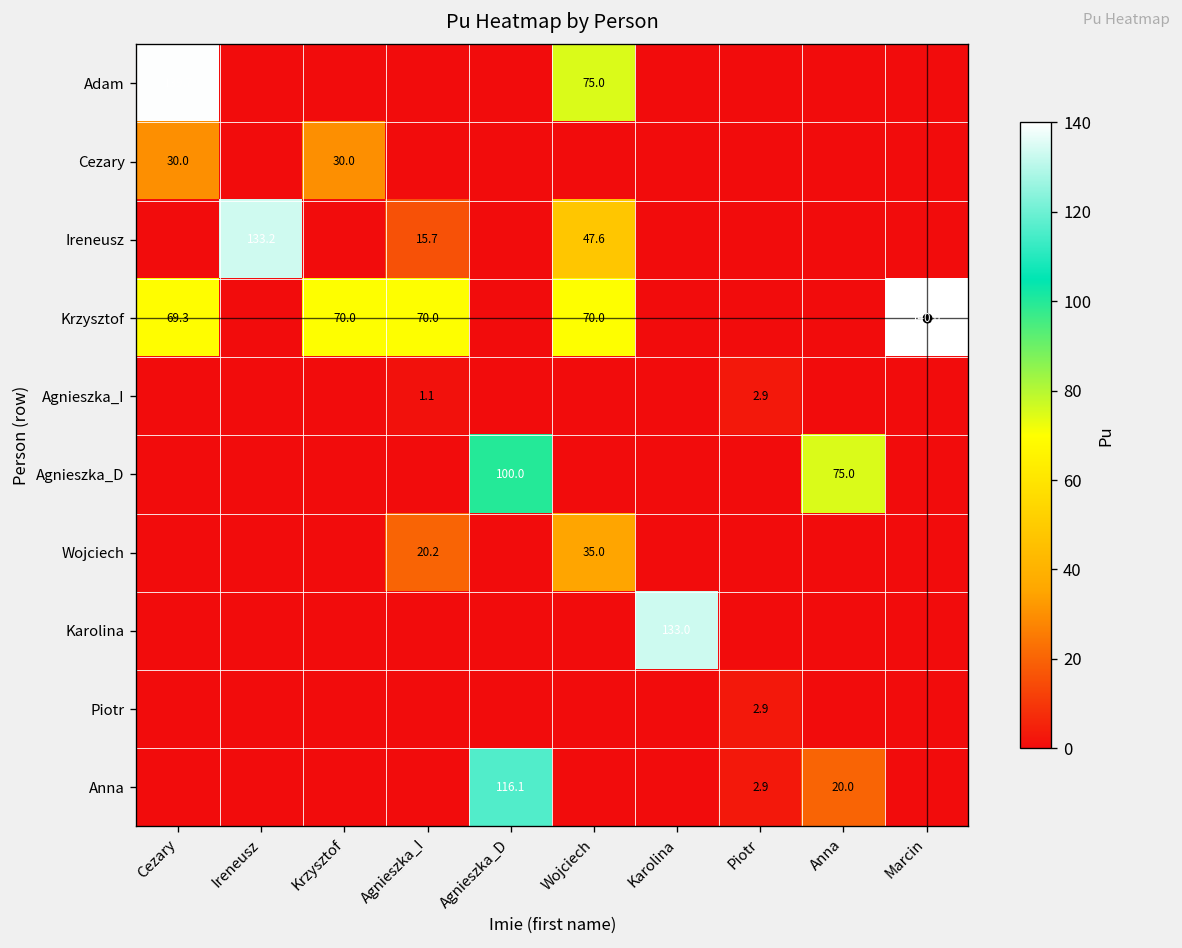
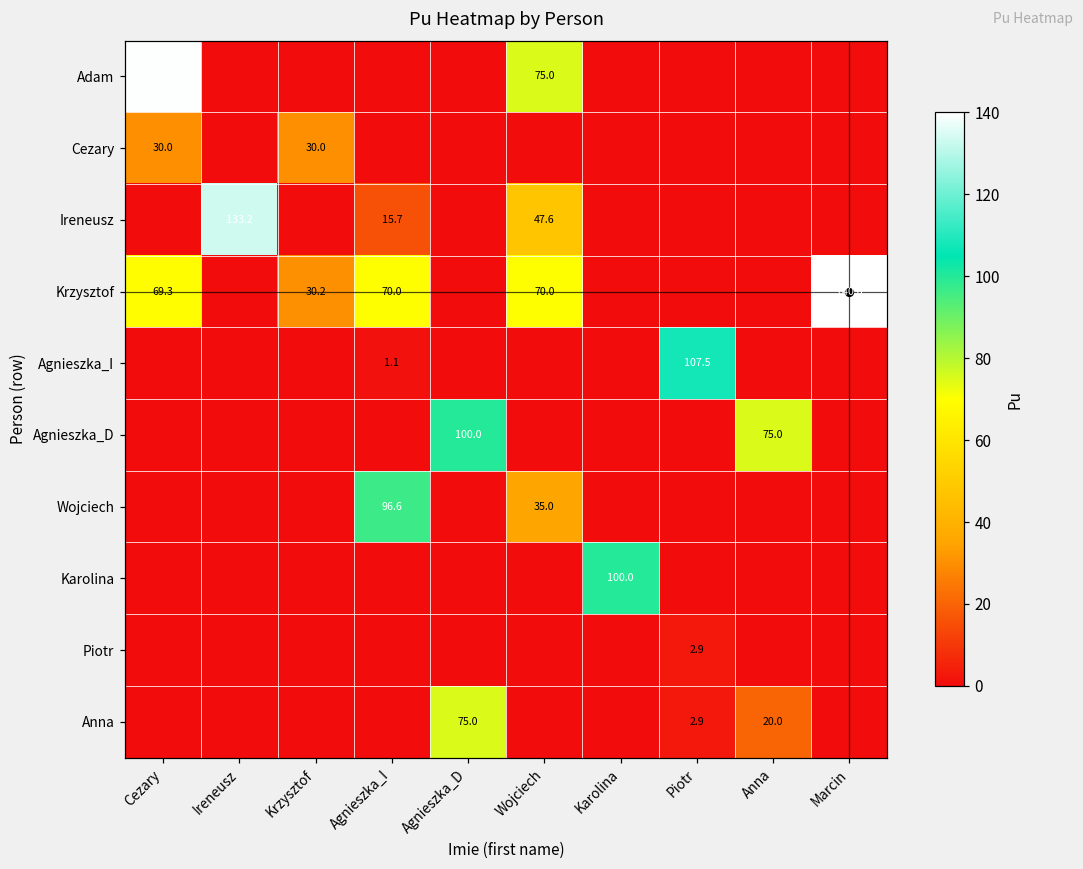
Krzysztof, Krzysztof: 70.0 -> 30.2
Agnieszka_I, Piotr: 2.9 -> 107.5
Wojciech, Agnieszka_I: 20.2 -> 96.6
Karolina, Karolina: 133.0 -> 100.0
Anna, Agnieszka_D: 116.1 -> 75.0
